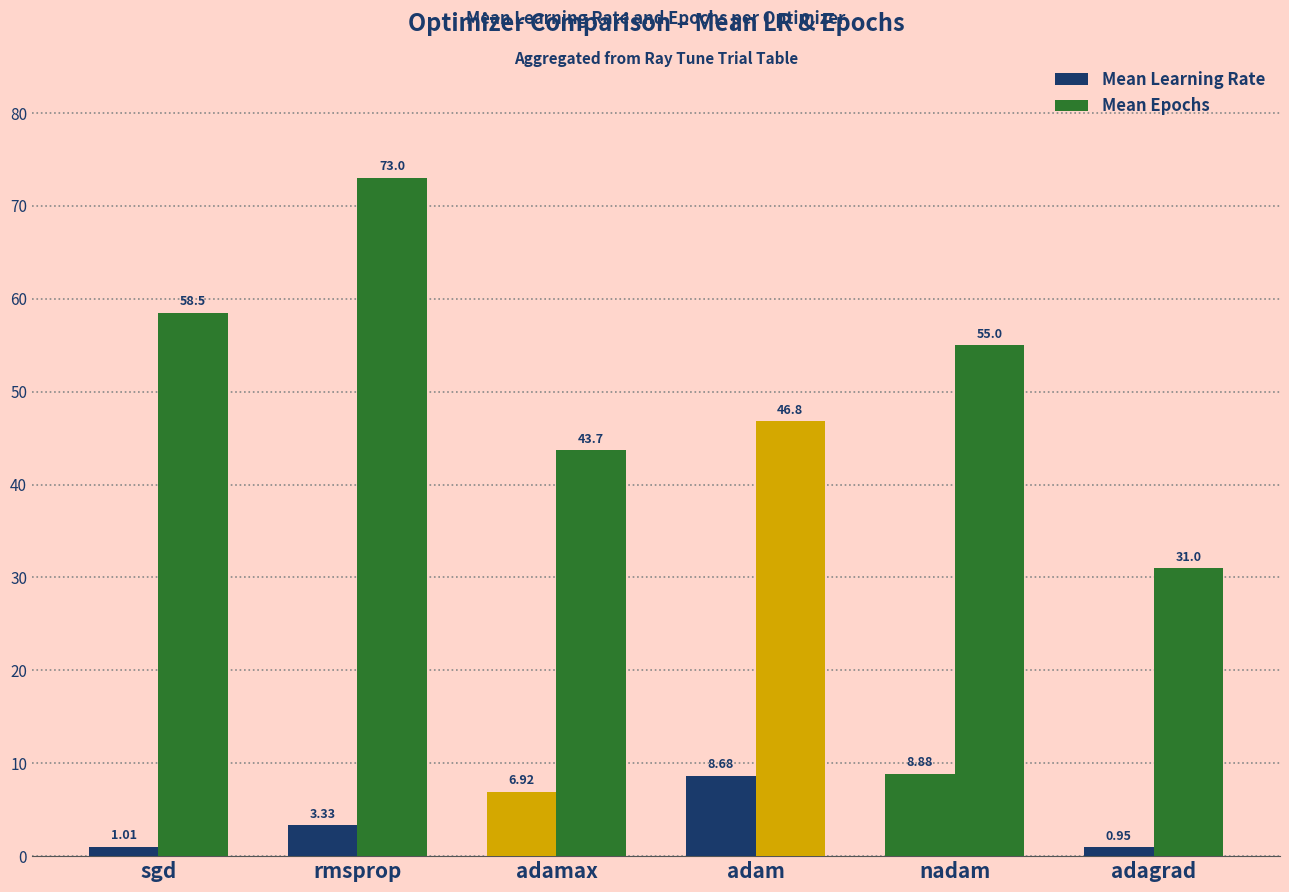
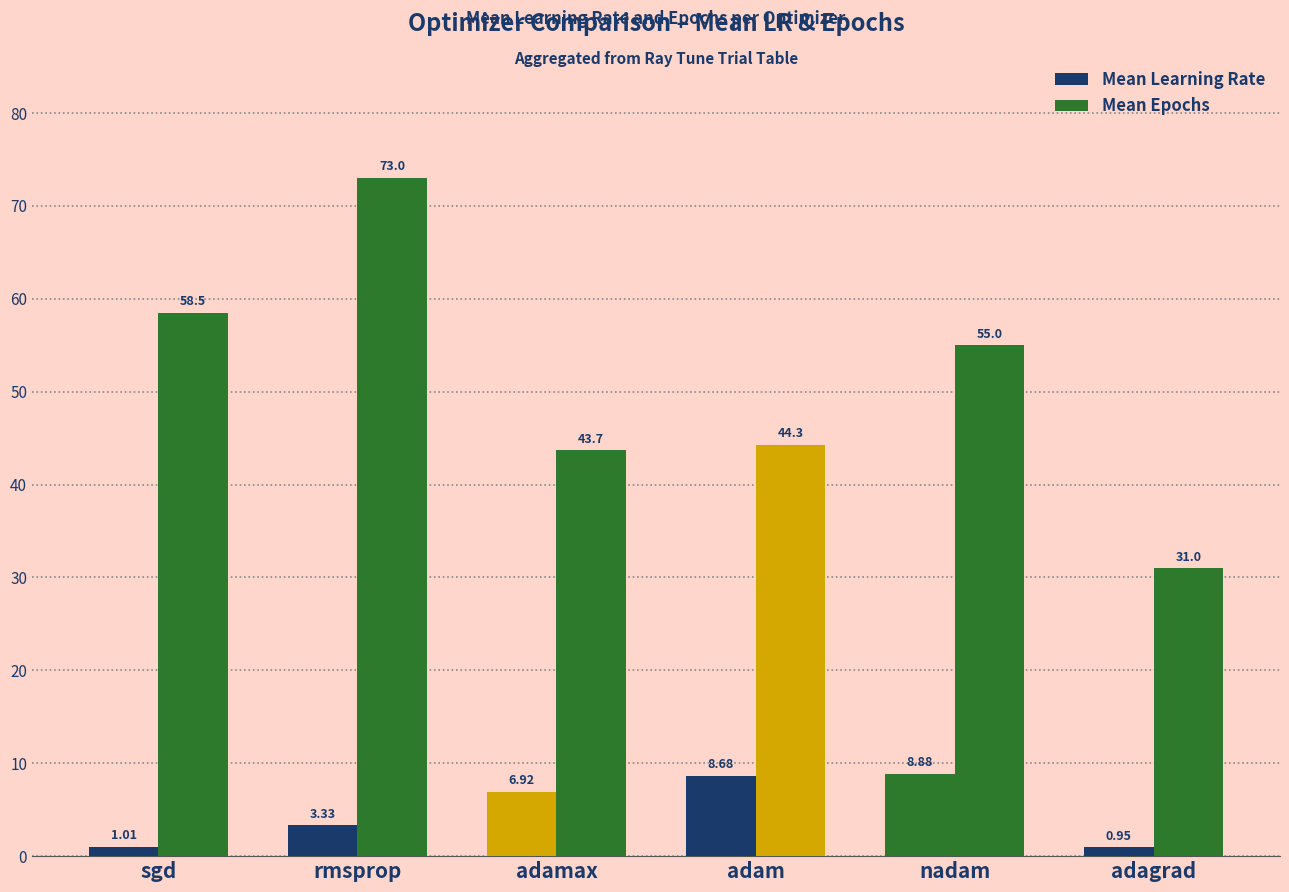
Mean Epochs, adam: 46.8 -> 44.3
